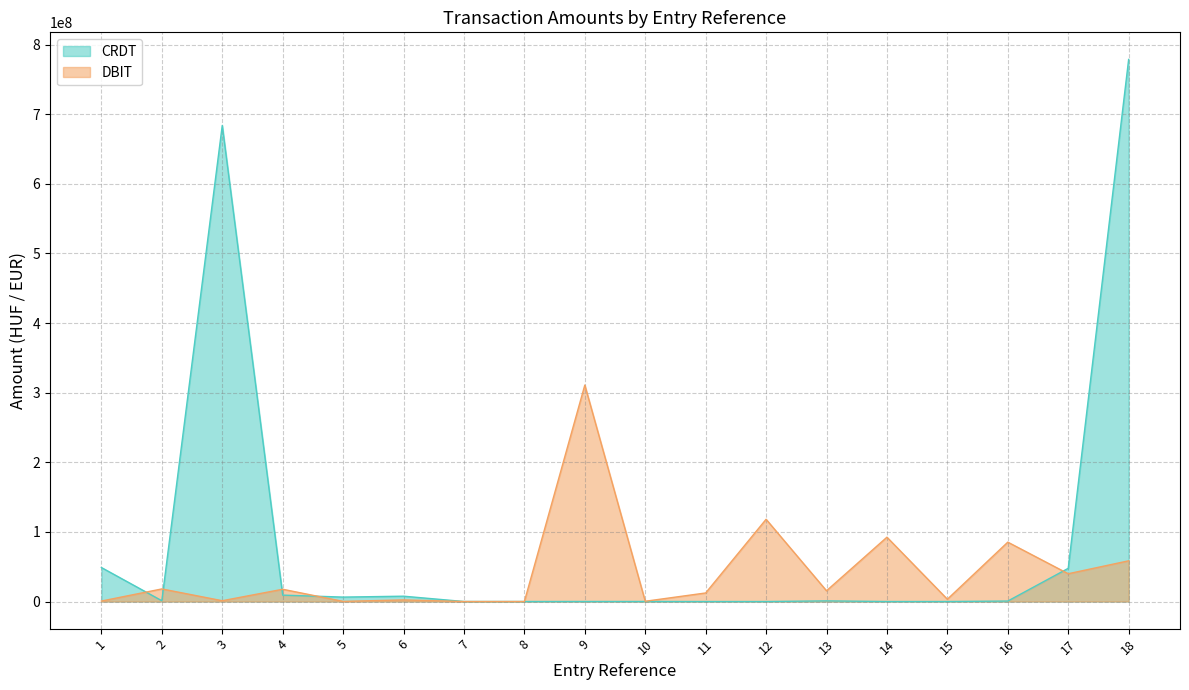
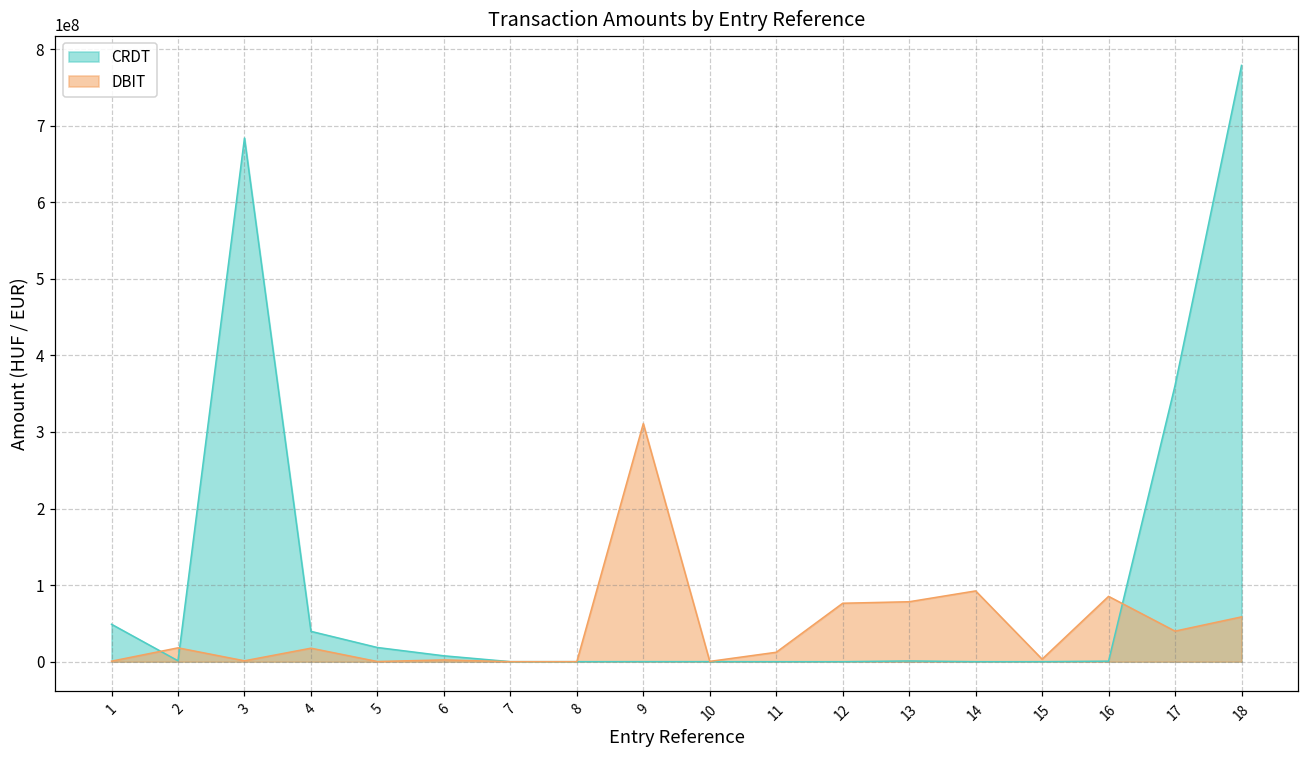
CRDT, 4: 10000000 -> 40000000
CRDT, 5: 10000000 -> 20000000
DBIT, 12: 120000000 -> 80000000
DBIT, 13: 20000000 -> 80000000
CRDT, 17: 50000000 -> 360000000
